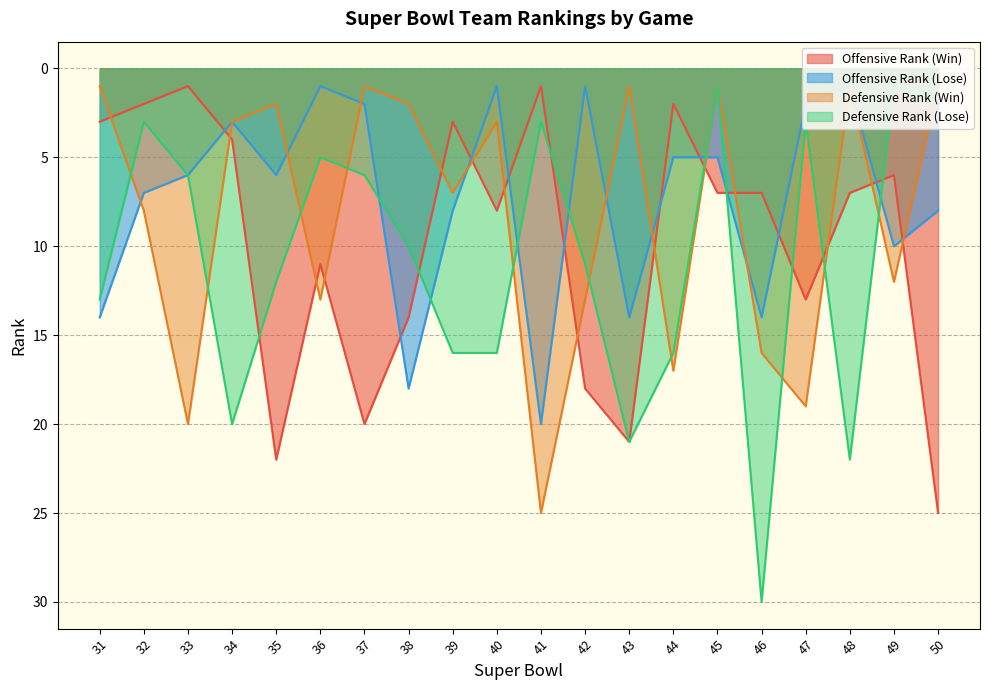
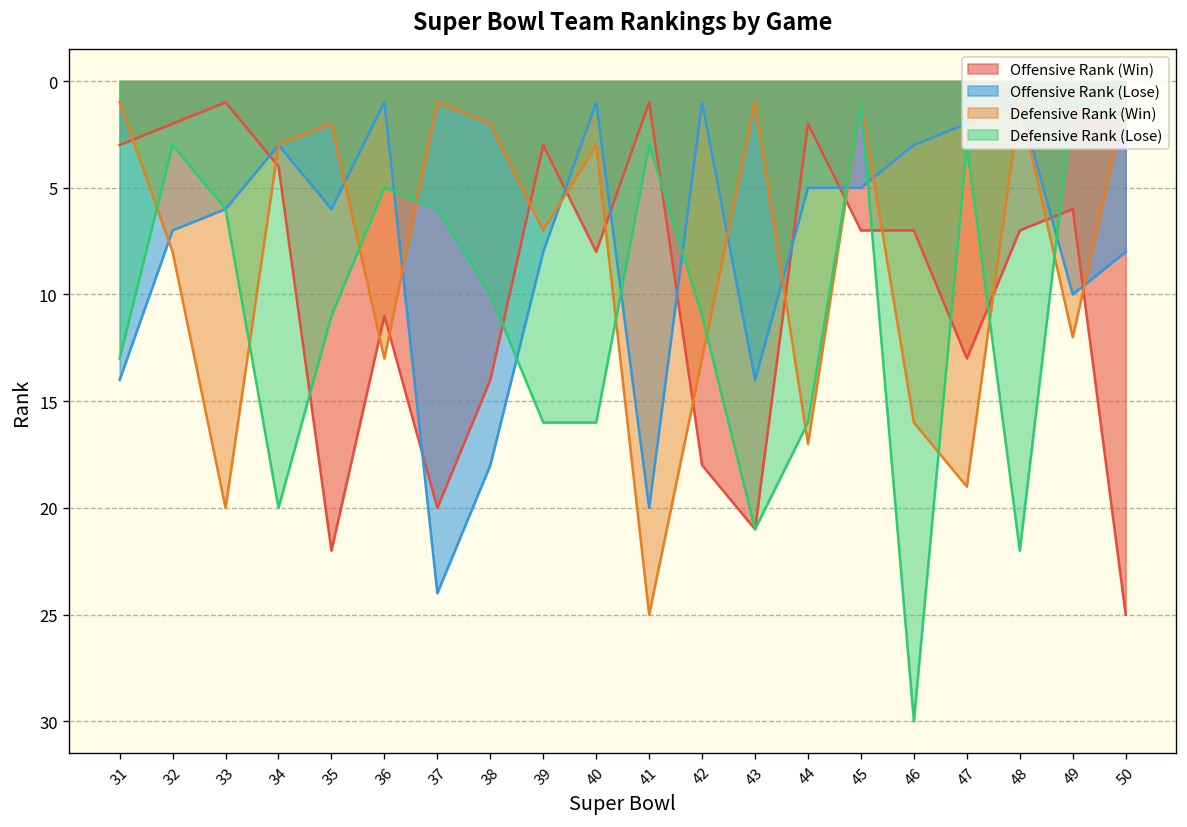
Defensive Rank (Lose), 35: 12 -> 11
Offensive Rank (Lose), 37: 2 -> 24
Offensive Rank (Lose), 46: 14 -> 3
